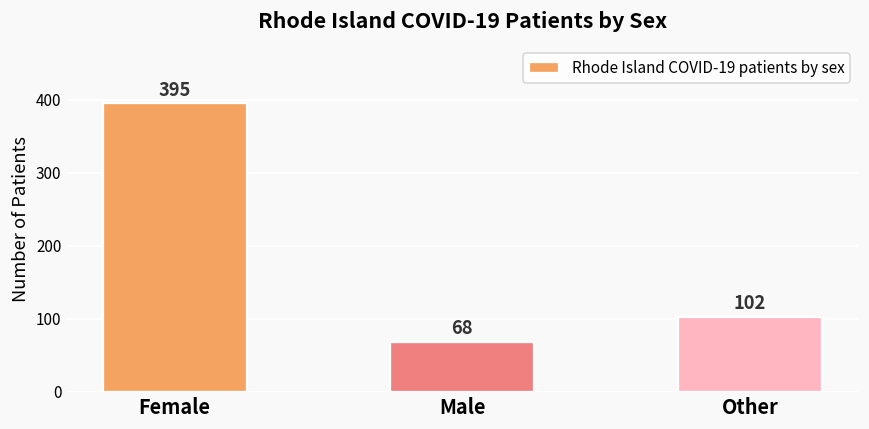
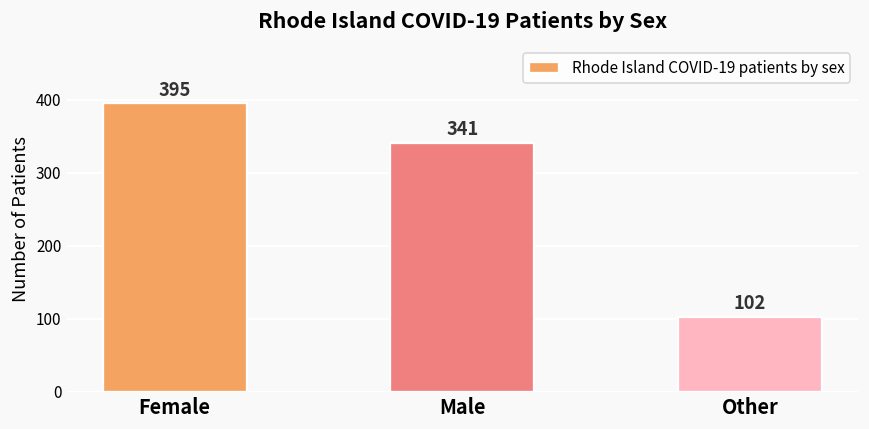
Male: 68 -> 341
